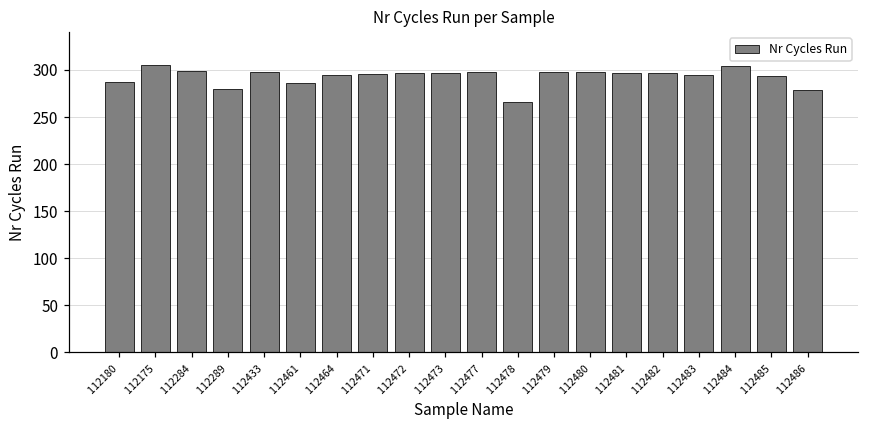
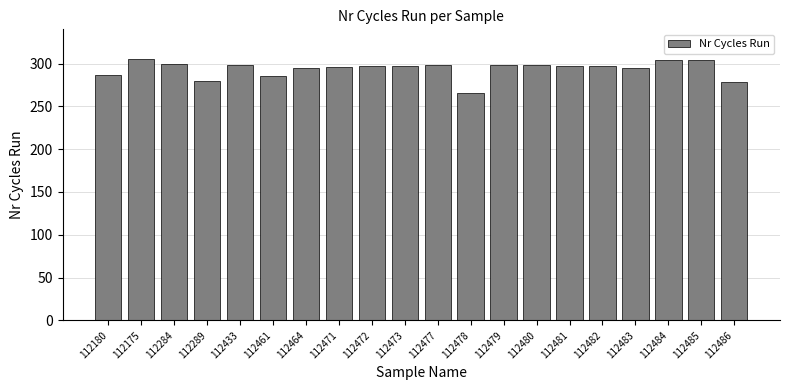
112485: 290 -> 300
